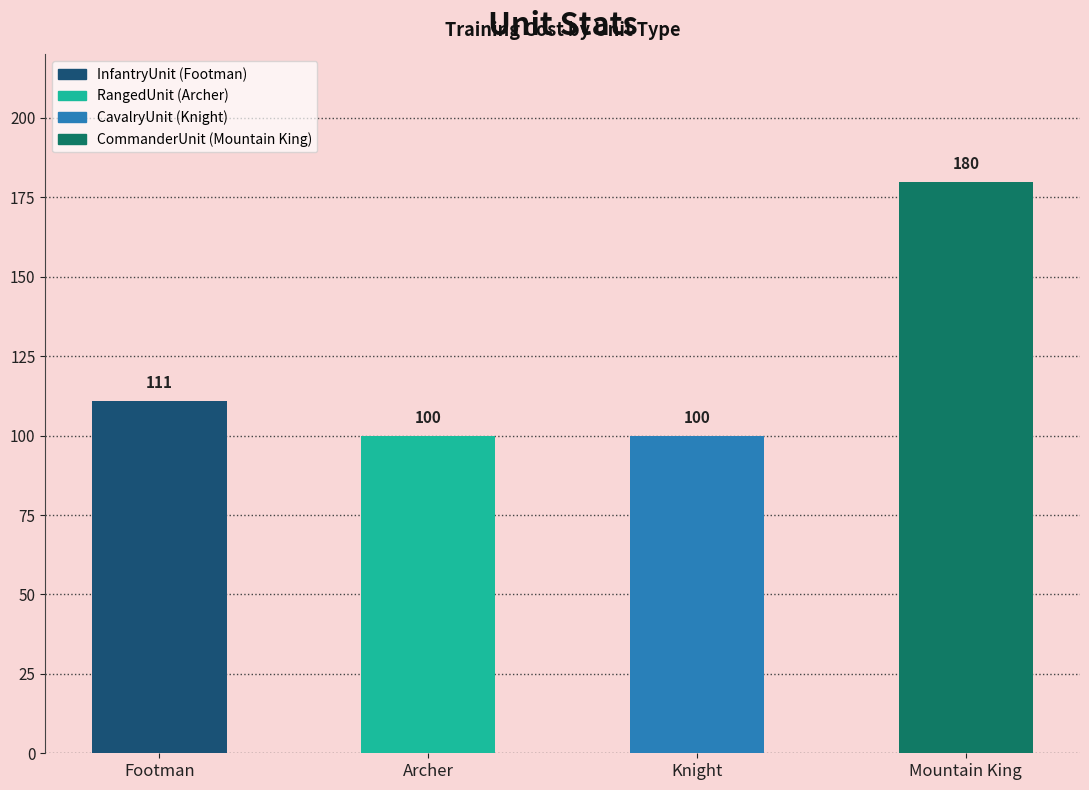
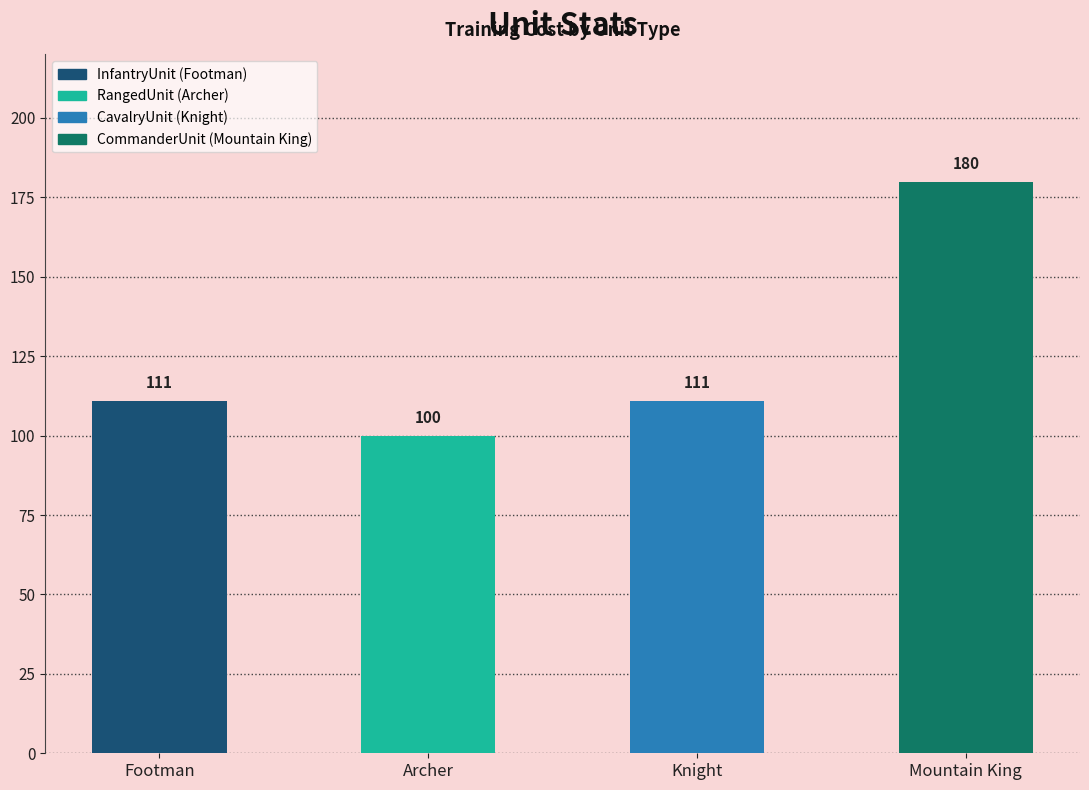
Knight: 100 -> 111
